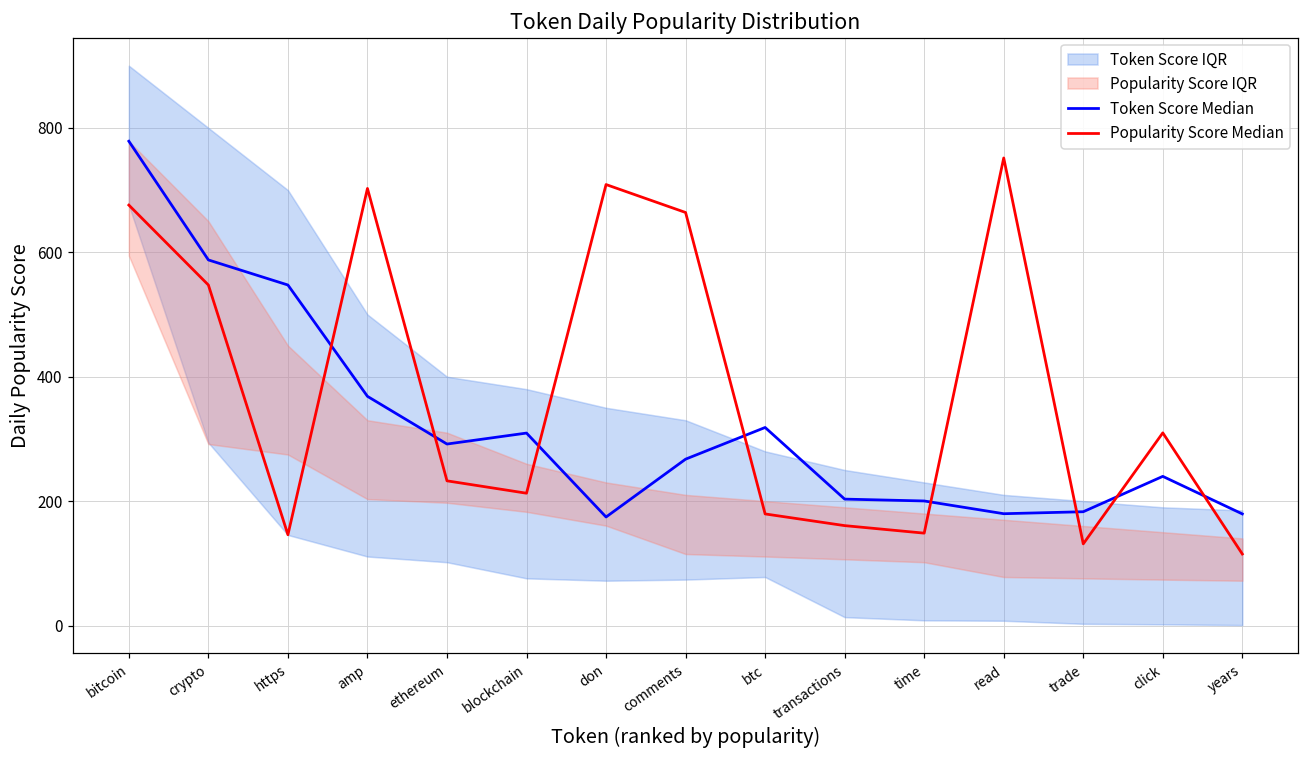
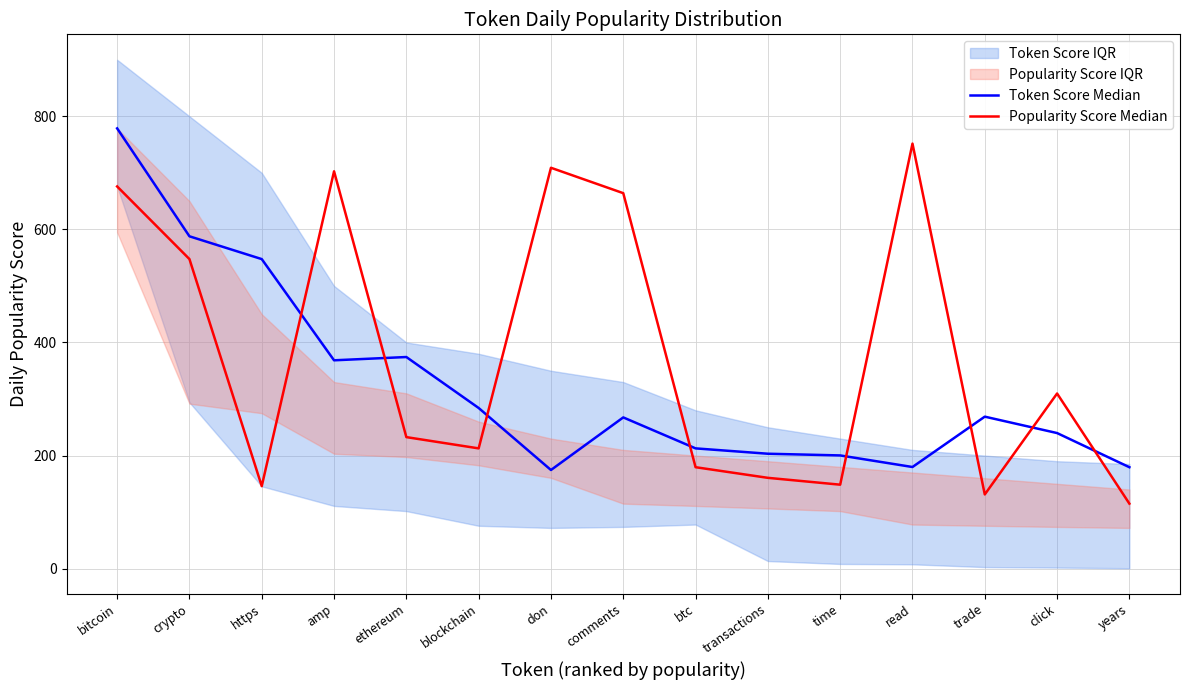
Token Score Median, ethereum: 290 -> 370
Token Score Median, blockchain: 310 -> 280
Token Score Median, btc: 320 -> 210
Token Score Median, trade: 180 -> 270
